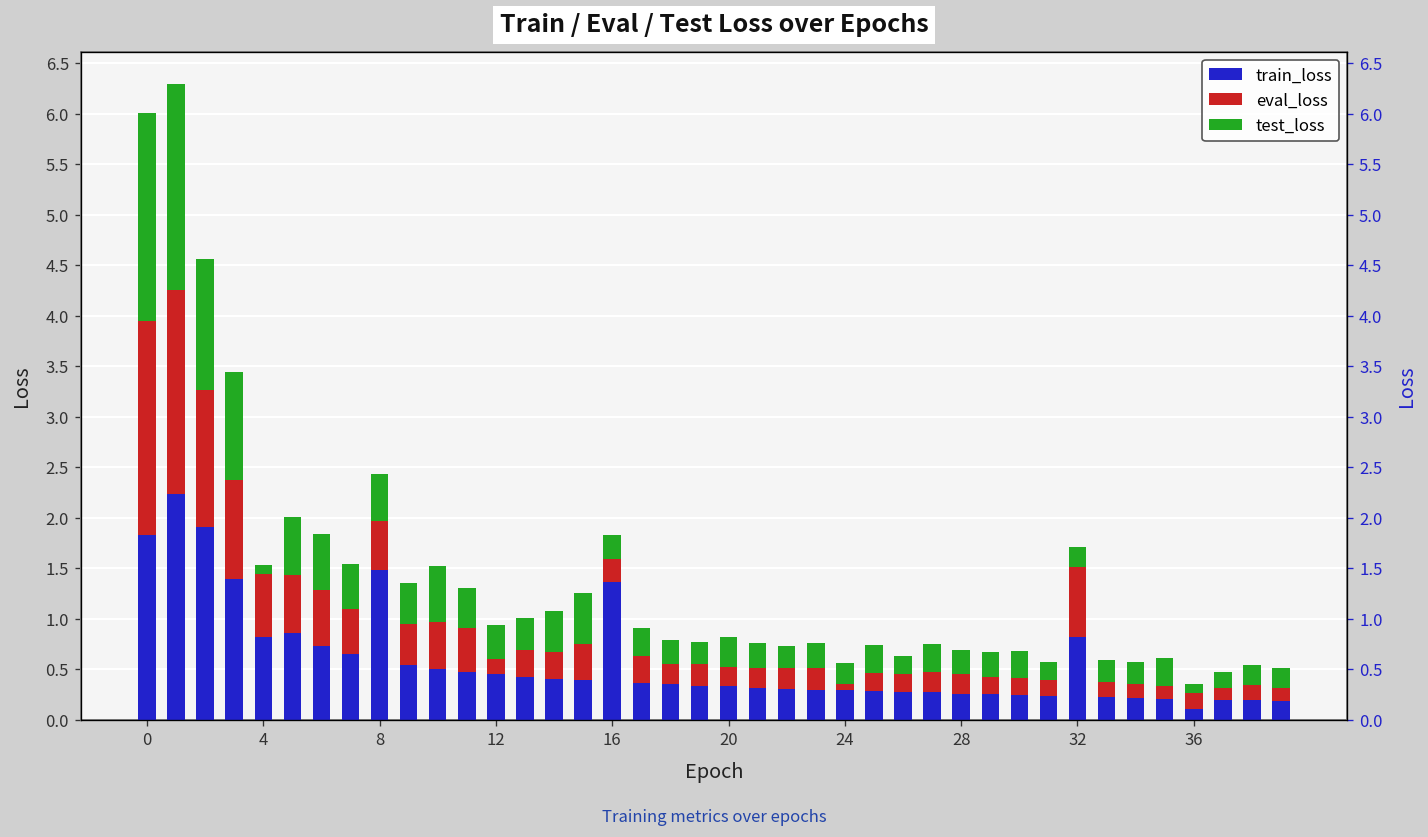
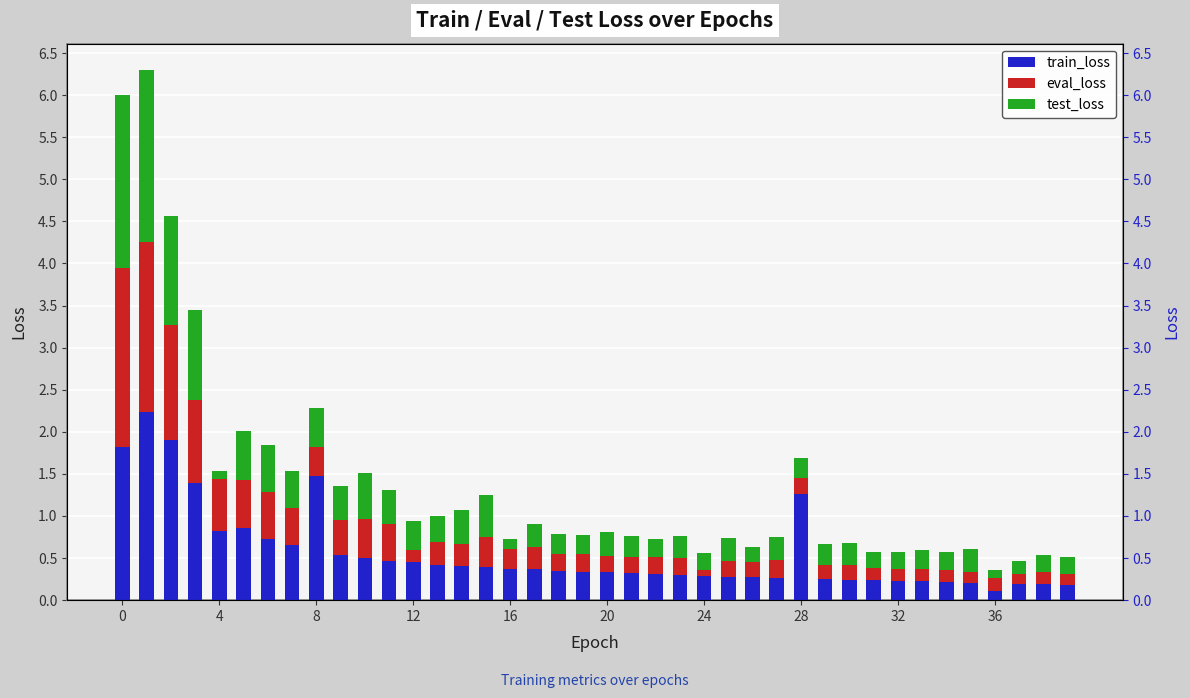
eval_loss, 8: 0.5 -> 0.3
train_loss, 16: 1.4 -> 0.4
test_loss, 16: 0.2 -> 0.1
train_loss, 28: 0.3 -> 1.3
train_loss, 32: 0.8 -> 0.2
eval_loss, 32: 0.7 -> 0.1
